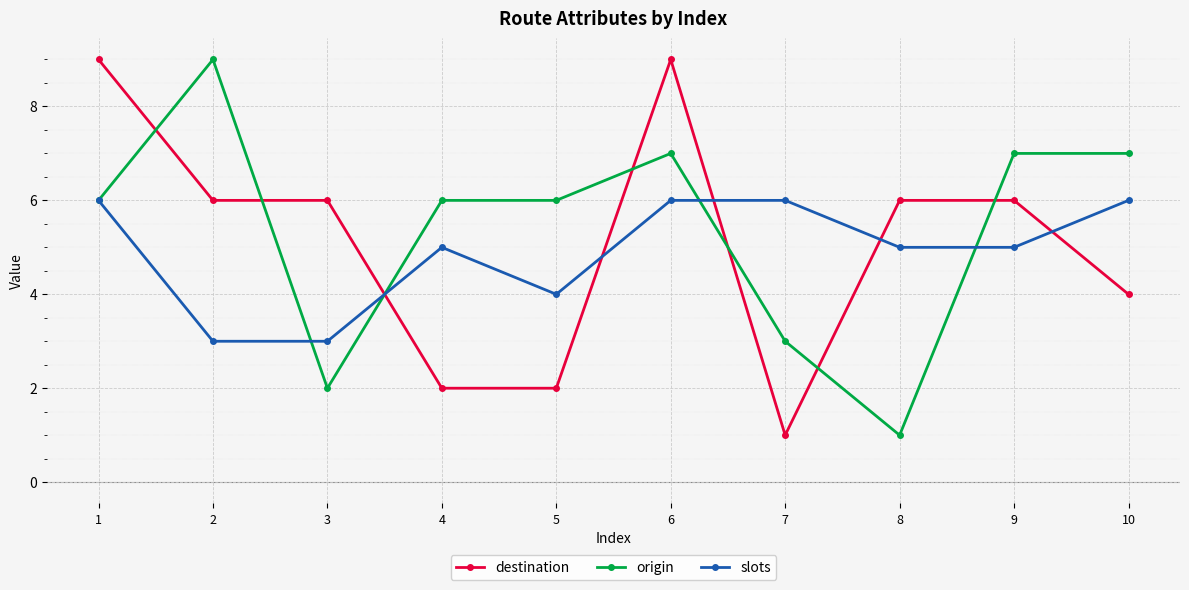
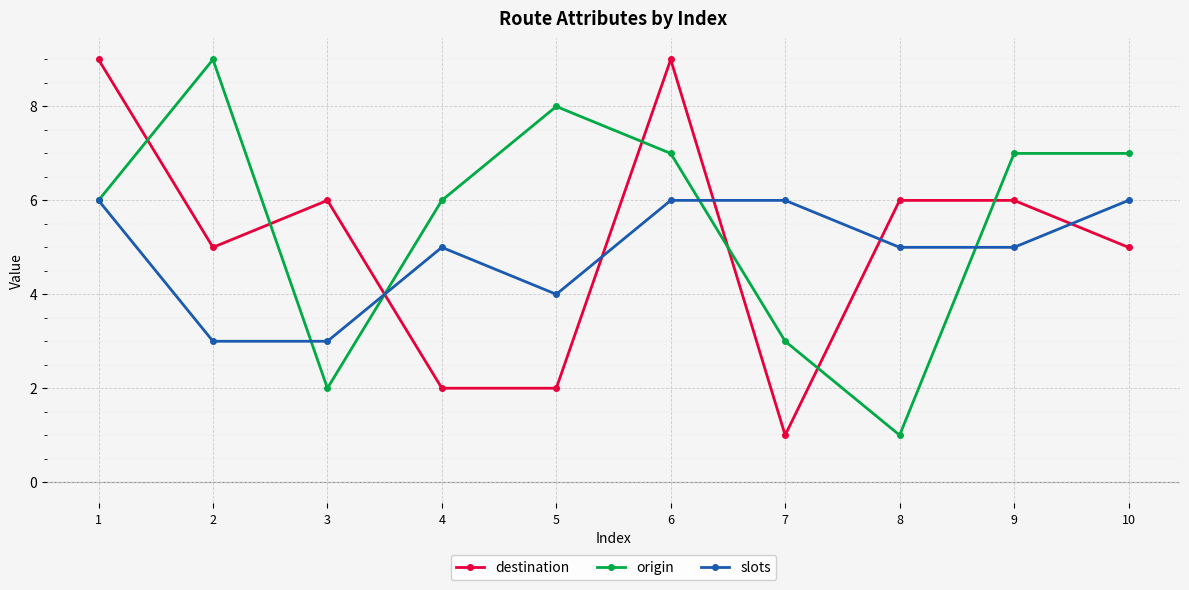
destination, 2: 6 -> 5
origin, 5: 6 -> 8
destination, 10: 4 -> 5
